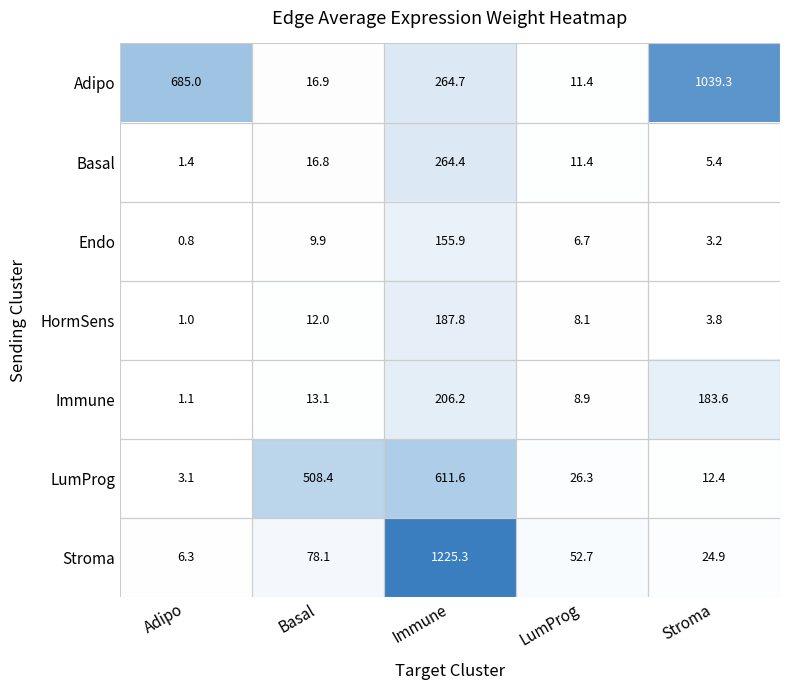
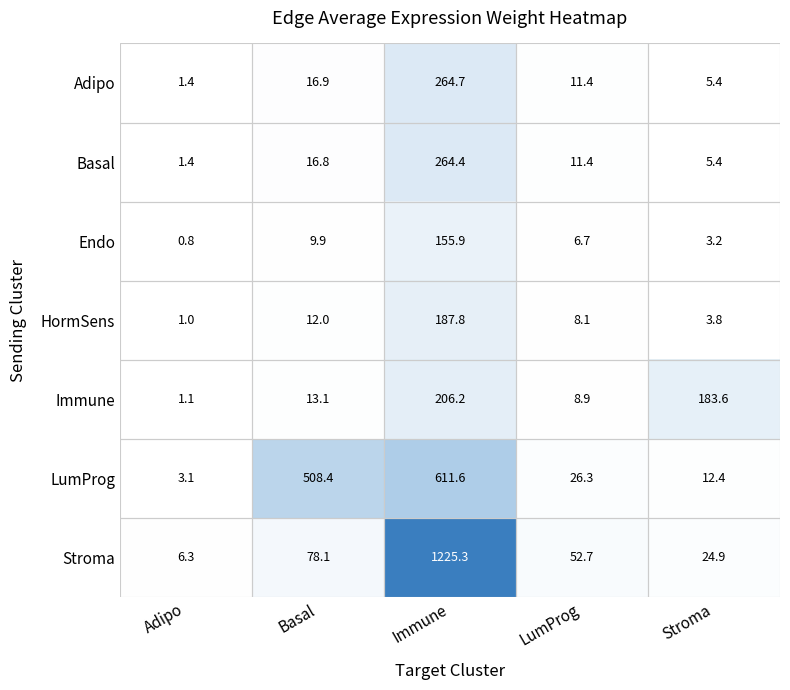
Adipo, Adipo: 685.0 -> 1.4
Adipo, Stroma: 1039.3 -> 5.4
